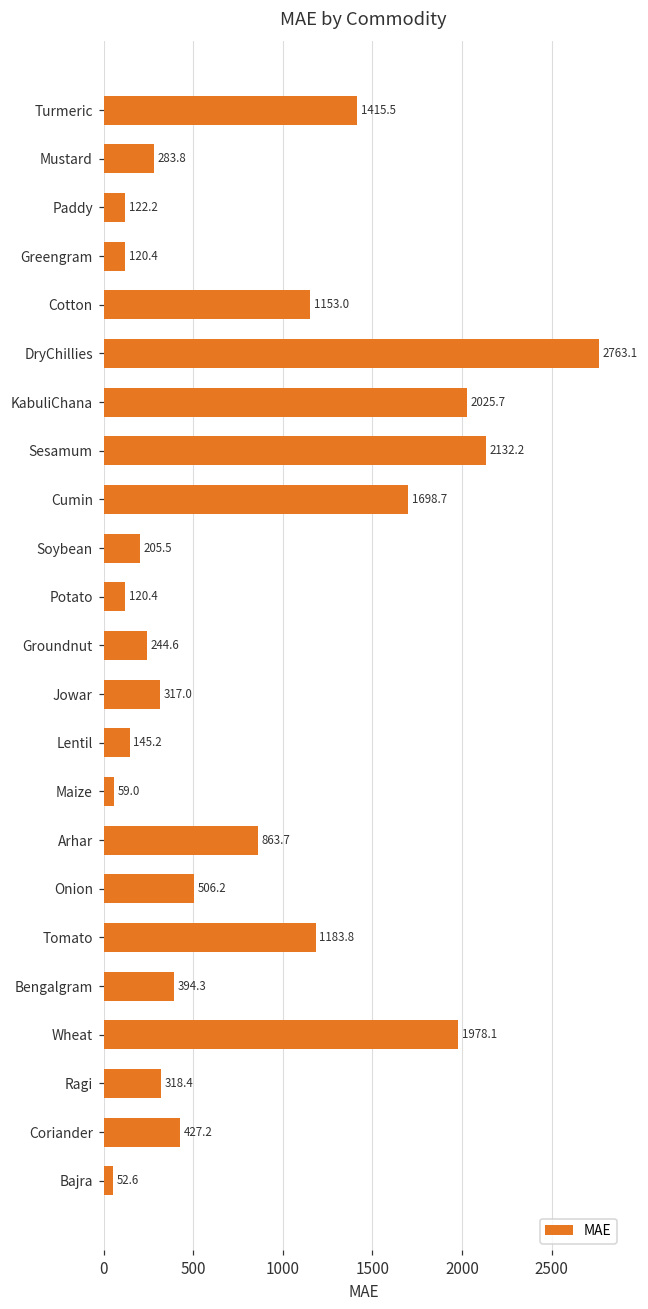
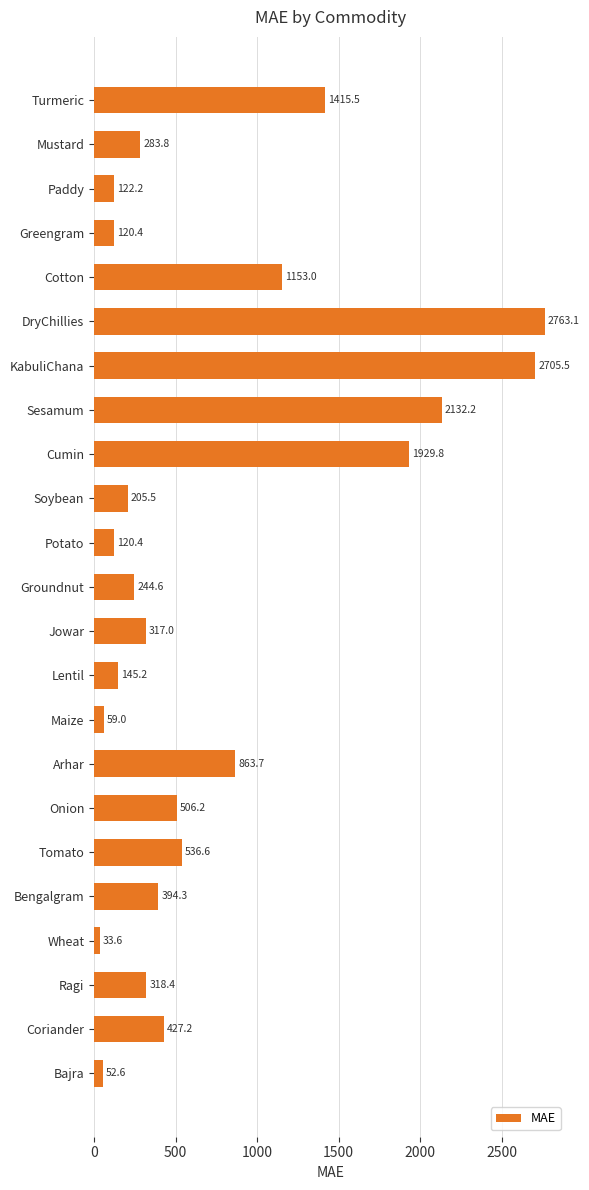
KabuliChana: 2025.7 -> 2705.5
Cumin: 1698.7 -> 1929.8
Tomato: 1183.8 -> 536.6
Wheat: 1978.1 -> 33.6
